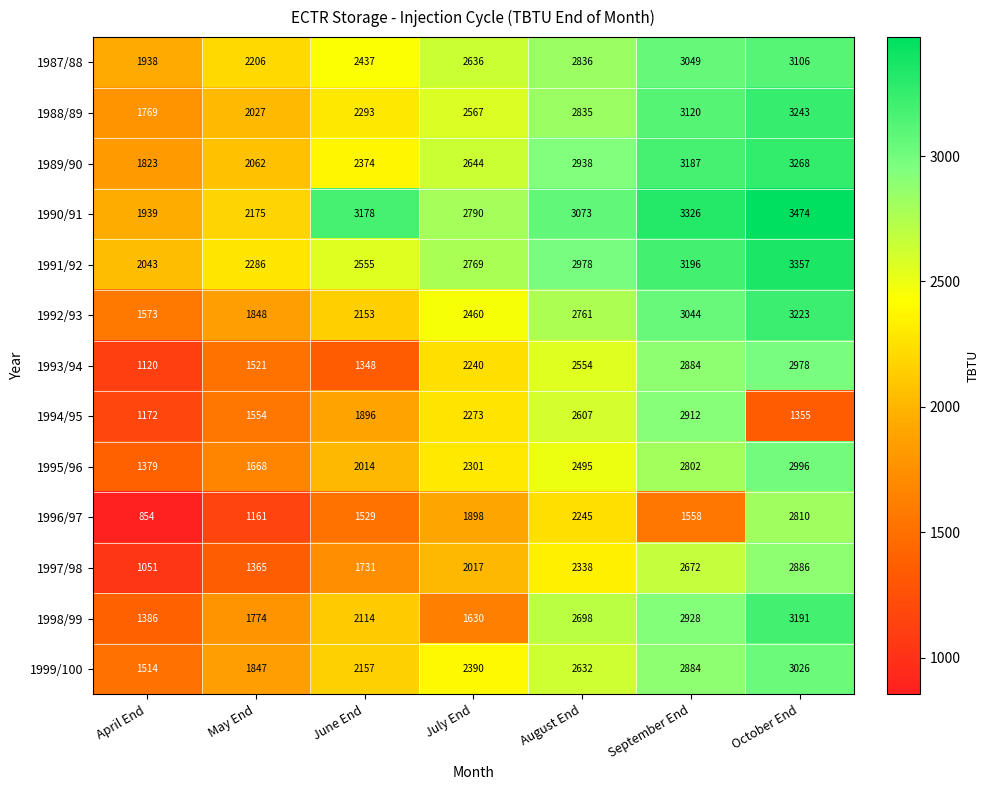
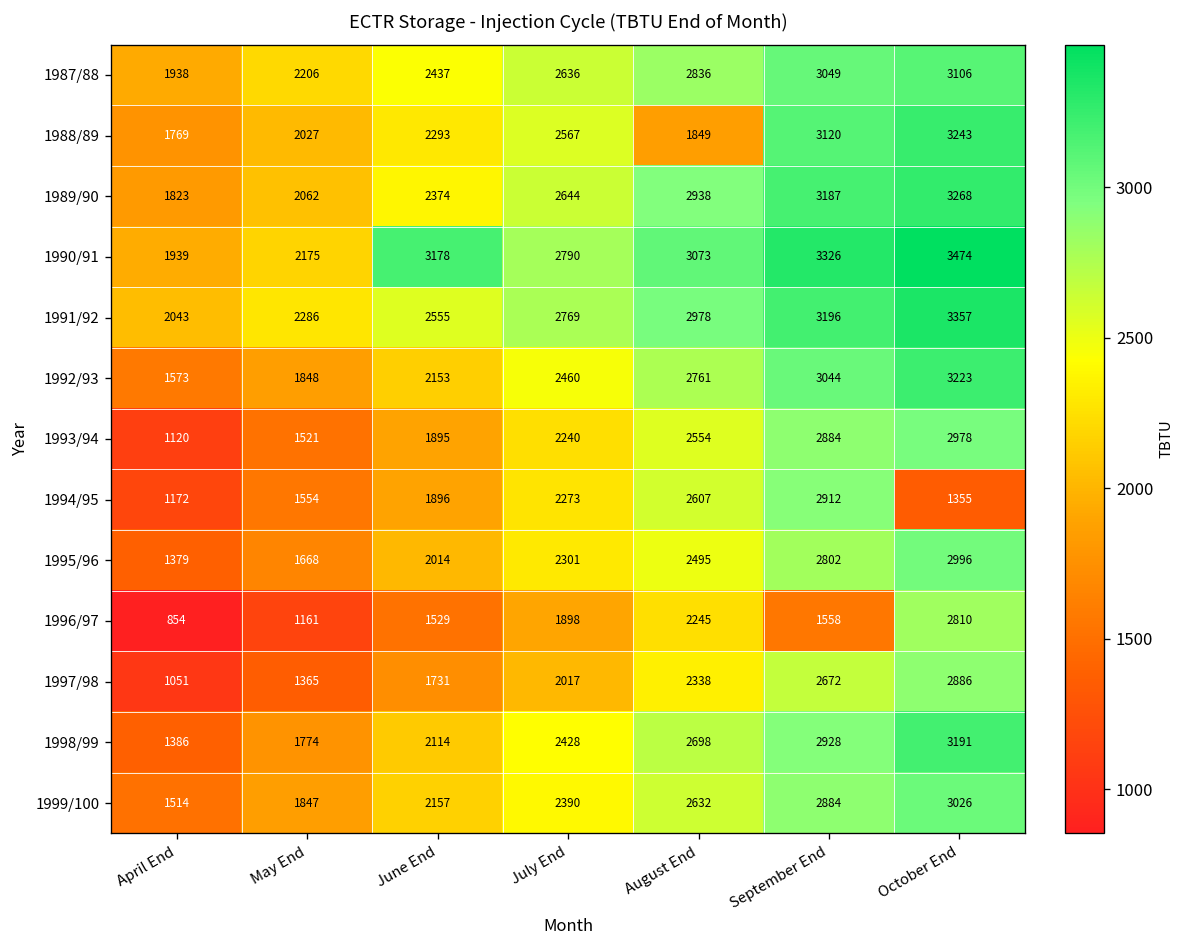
1988/89, August End: 2835 -> 1849
1993/94, June End: 1348 -> 1895
1998/99, July End: 1630 -> 2428
